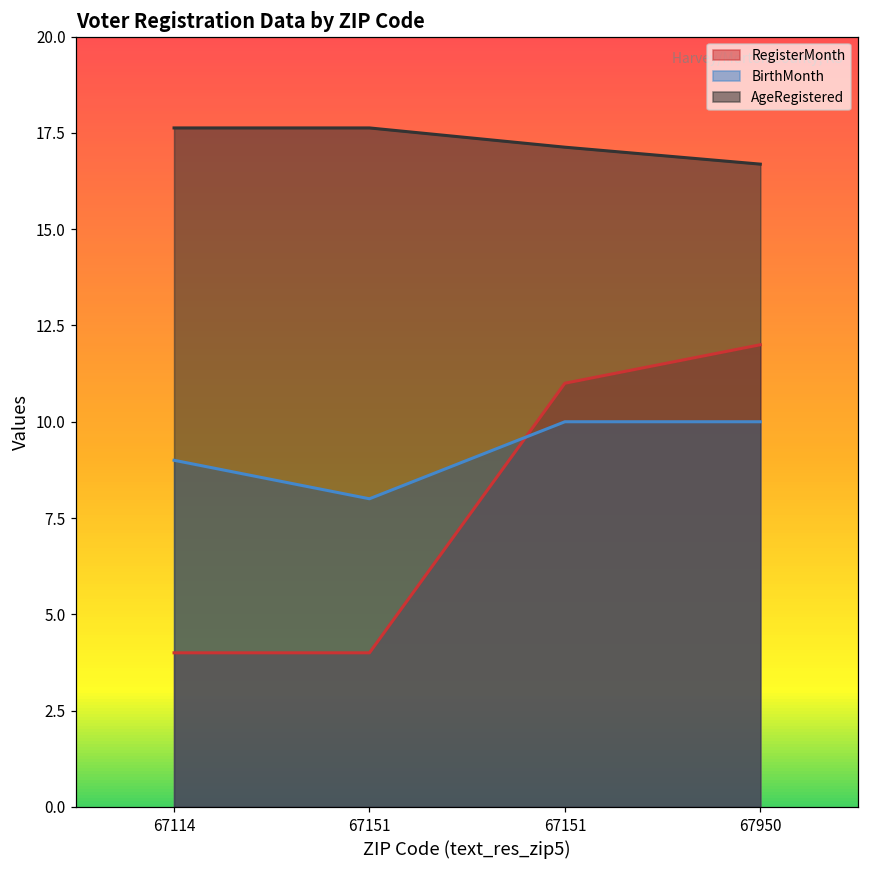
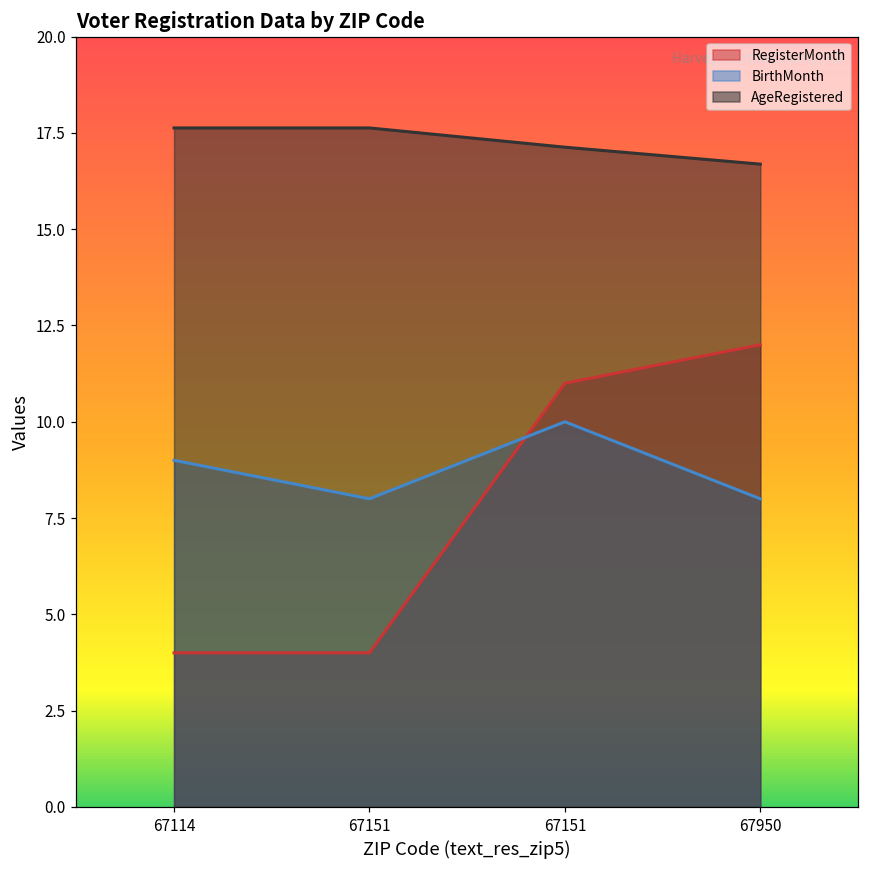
BirthMonth, 67950: 10 -> 8
